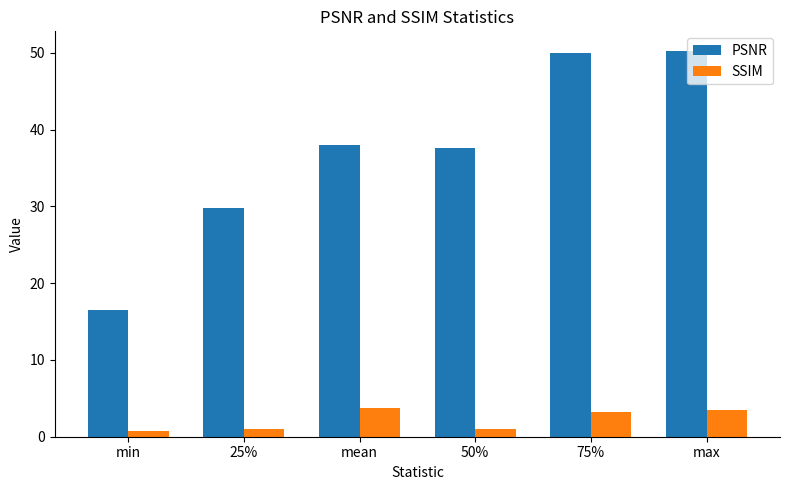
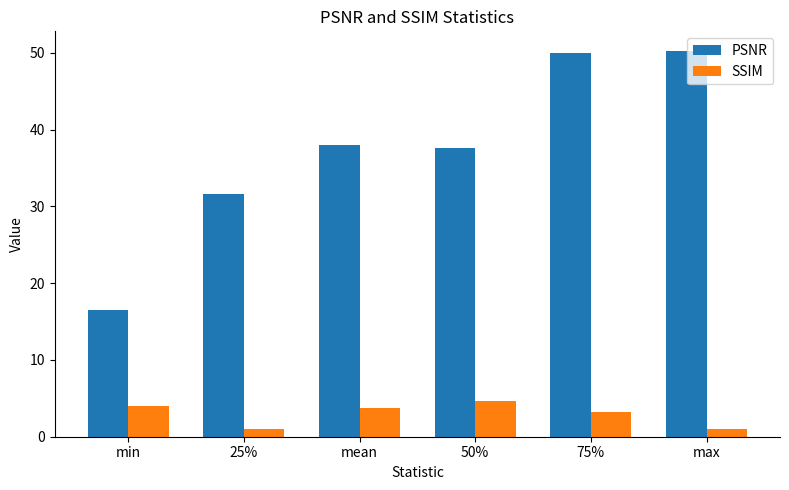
SSIM, min: 1 -> 4
PSNR, 25%: 30 -> 32
SSIM, 50%: 1 -> 5
SSIM, max: 4 -> 1
